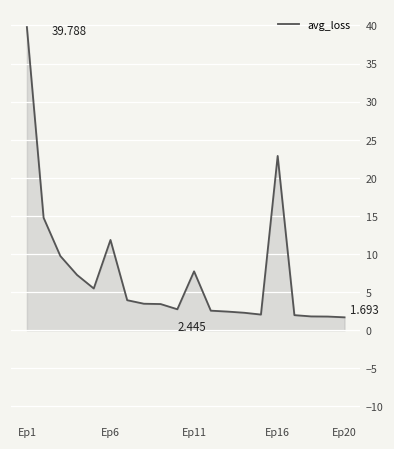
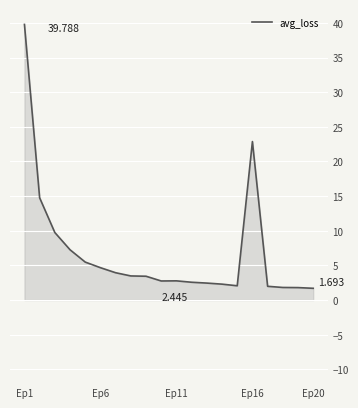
Ep6: 12 -> 5
Ep11: 8 -> 3
